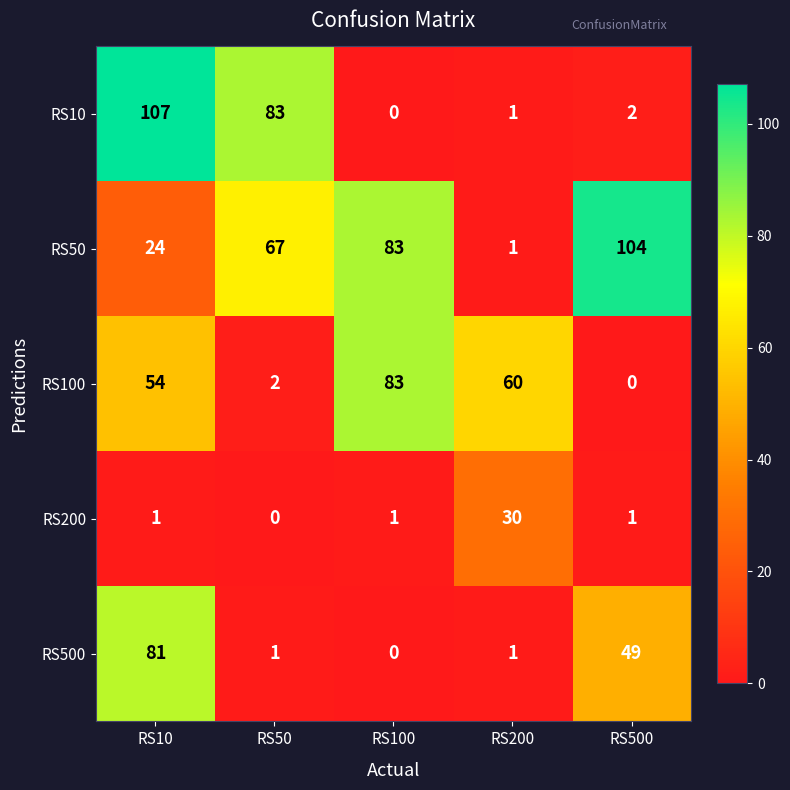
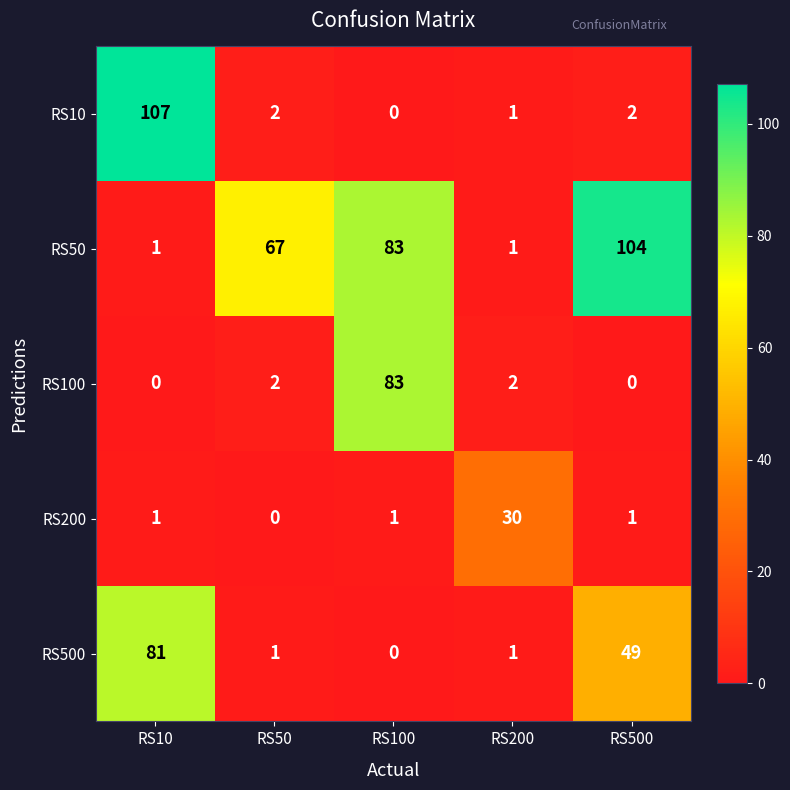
RS10, RS50: 83 -> 2
RS50, RS10: 24 -> 1
RS100, RS10: 54 -> 0
RS100, RS200: 60 -> 2
